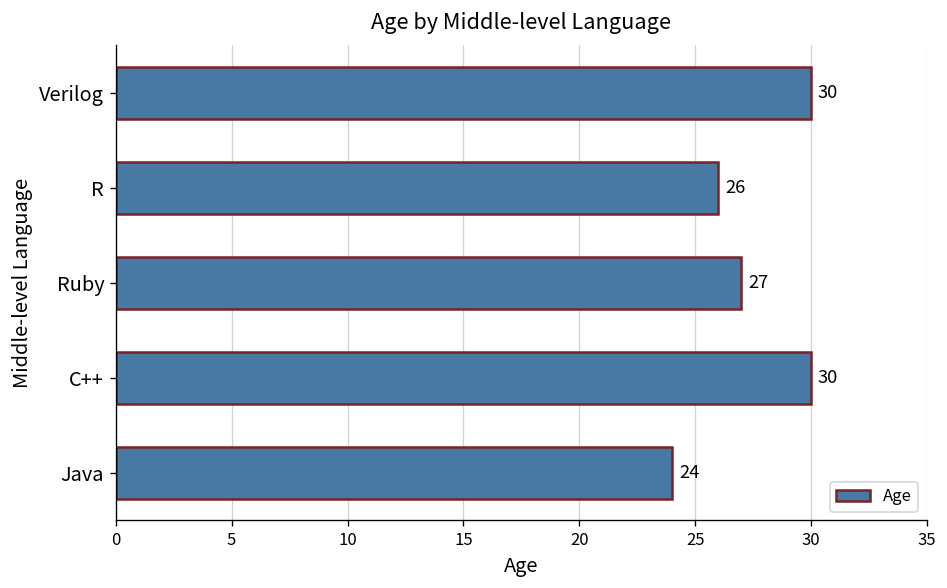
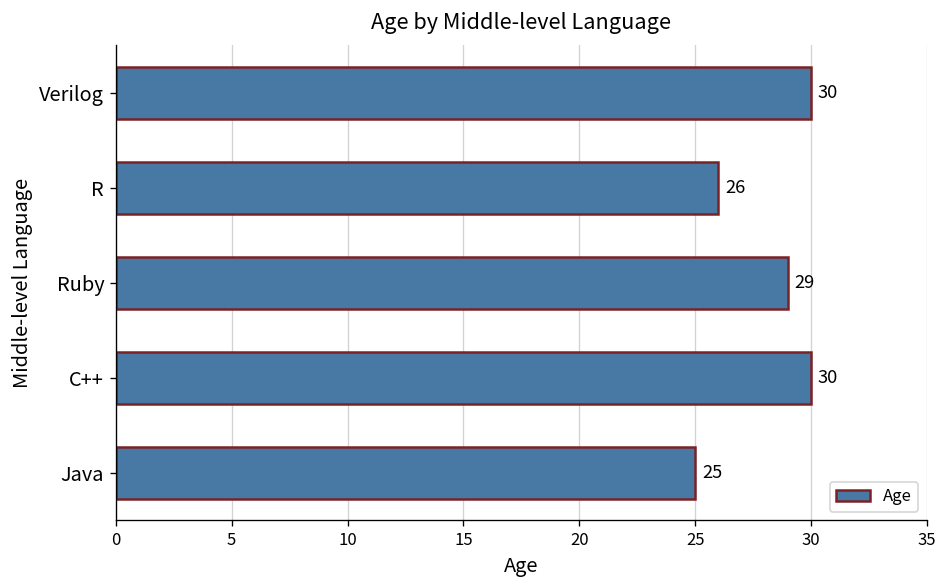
Ruby: 27 -> 29
Java: 24 -> 25
